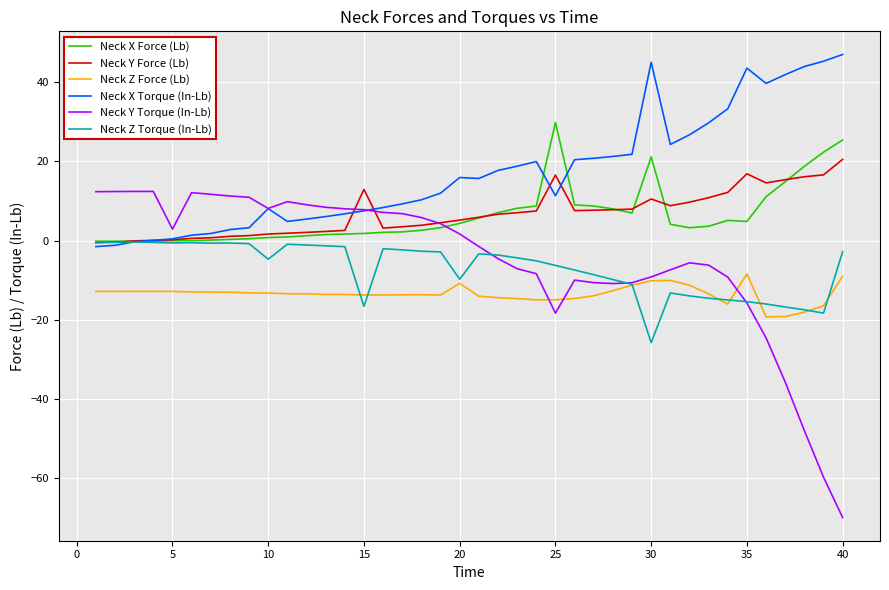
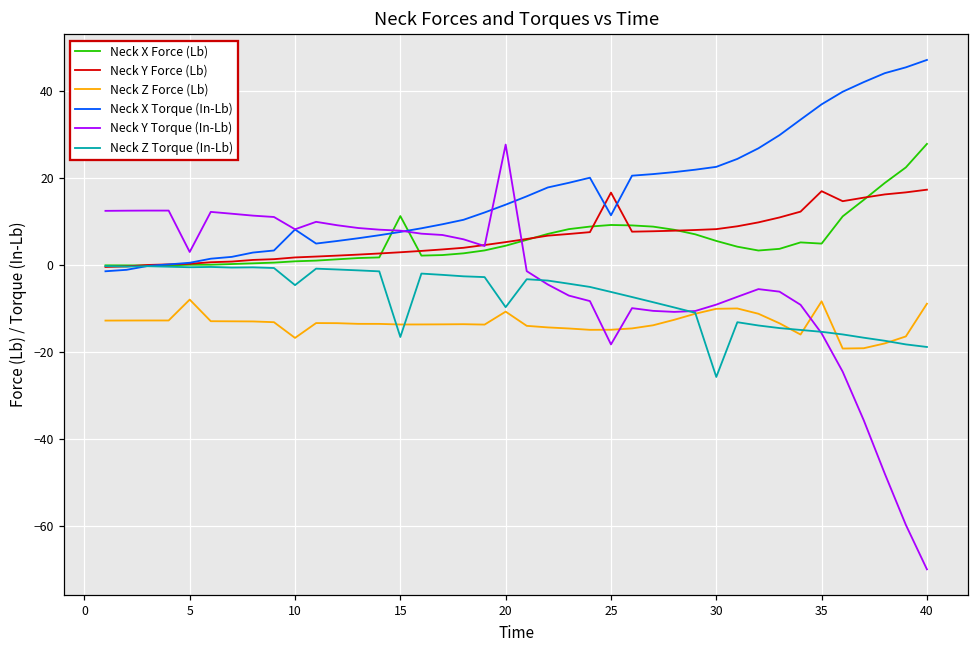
Neck Z Force (Lb), 5: -13 -> -8
Neck Z Force (Lb), 10: -13 -> -17
Neck X Force (Lb), 15: 2 -> 11
Neck Y Force (Lb), 15: 13 -> 3
Neck X Torque (In-Lb), 20: 16 -> 14
Neck Y Torque (In-Lb), 20: 2 -> 28
Neck X Force (Lb), 25: 30 -> 9
Neck X Force (Lb), 30: 21 -> 5
Neck Y Force (Lb), 30: 11 -> 8
Neck X Torque (In-Lb), 30: 45 -> 22
Neck X Torque (In-Lb), 35: 44 -> 37
Neck X Force (Lb), 40: 25 -> 28
Neck Y Force (Lb), 40: 21 -> 17
Neck Z Torque (In-Lb), 40: -3 -> -19
